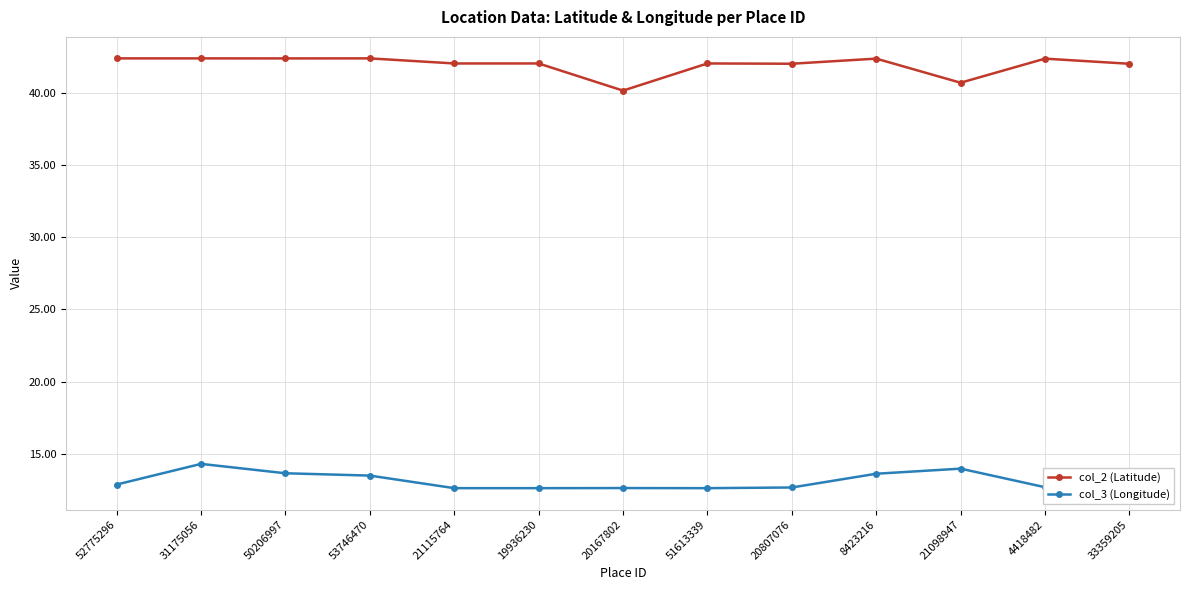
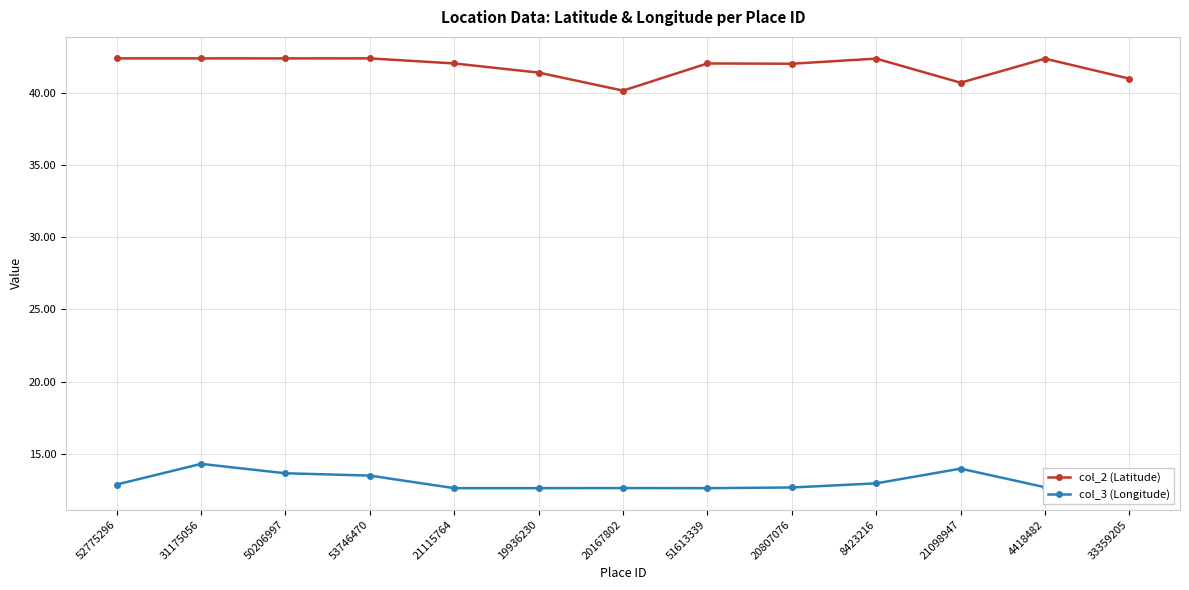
col_2 (Latitude), 19936230: 42.1 -> 41.4
col_3 (Longitude), 8423216: 13.6 -> 12.9
col_2 (Latitude), 33359205: 42.0 -> 41.0
